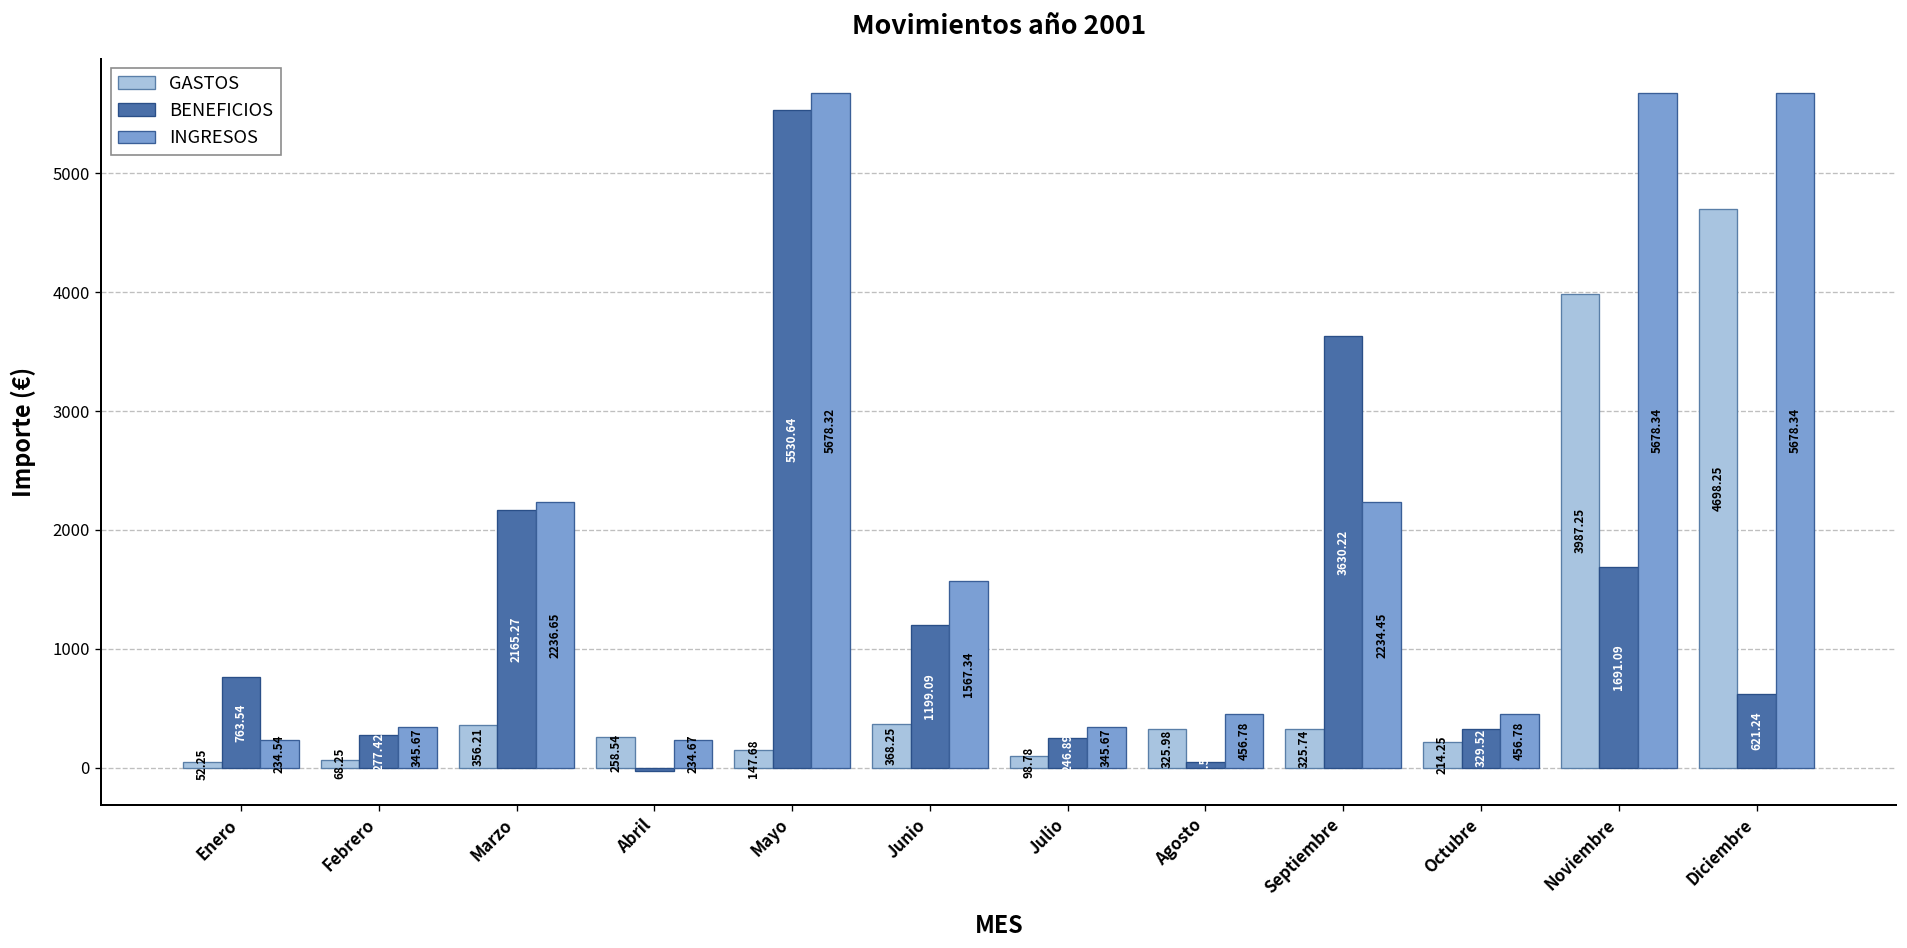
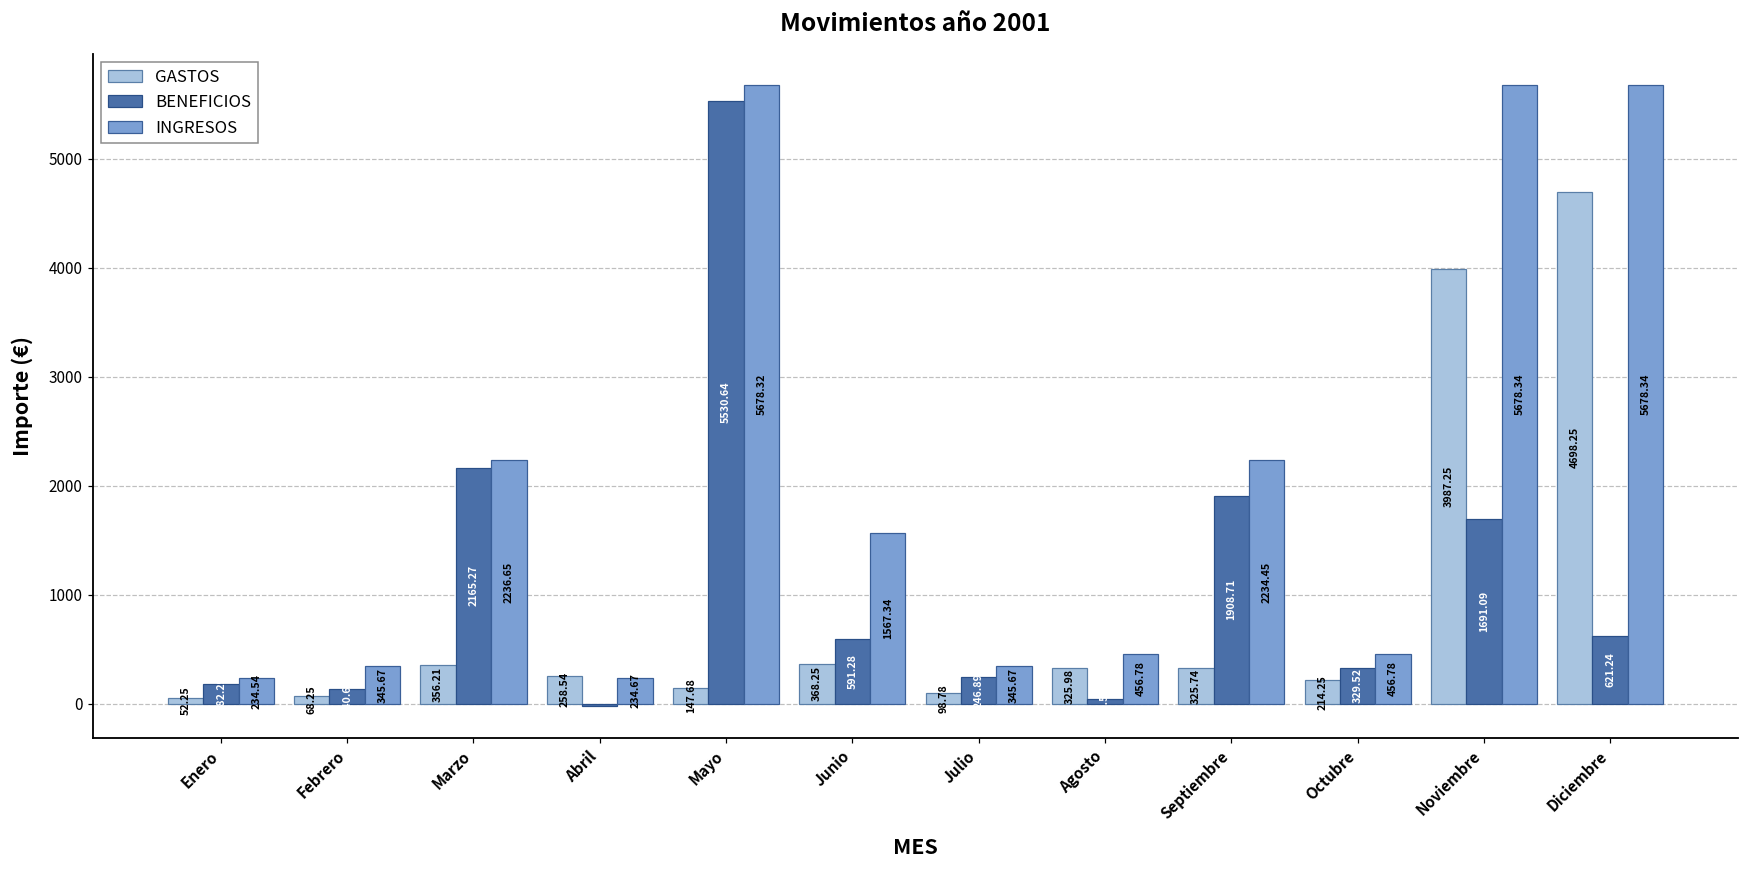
BENEFICIOS, Enero: 763.54 -> 182.29
BENEFICIOS, Febrero: 300 -> 100
BENEFICIOS, Junio: 1199.09 -> 591.28
BENEFICIOS, Septiembre: 3630.22 -> 1908.71
